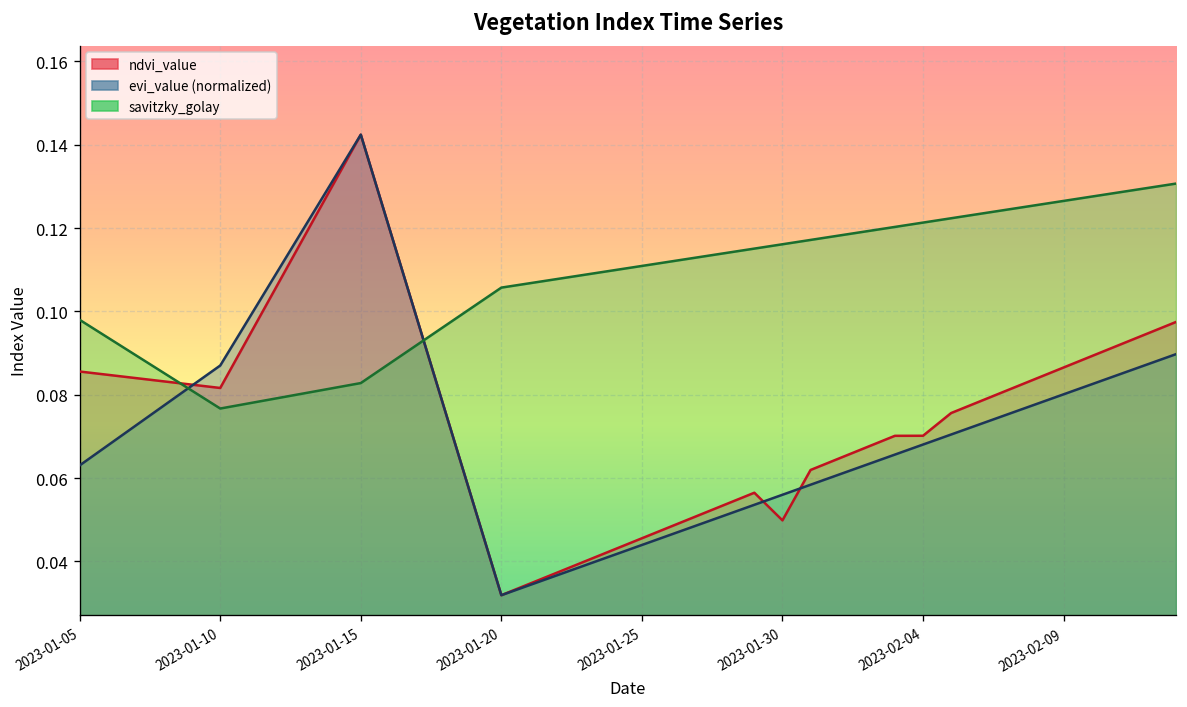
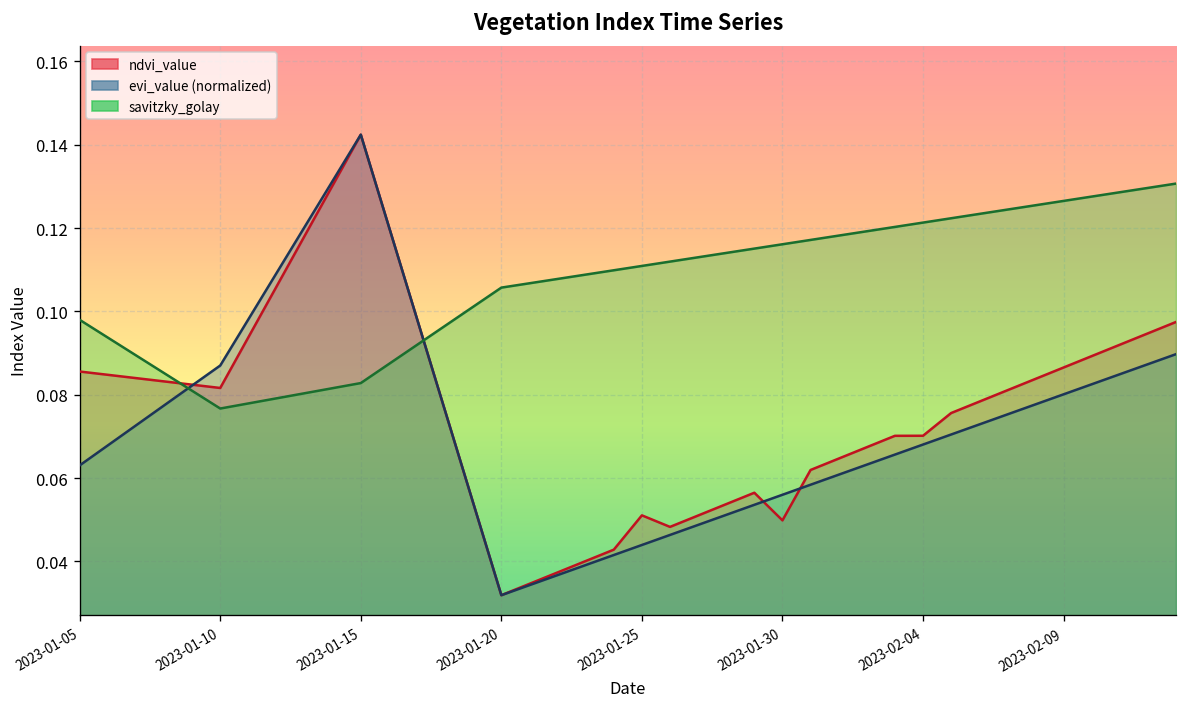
ndvi_value, 2023-01-25: 0.046 -> 0.051
